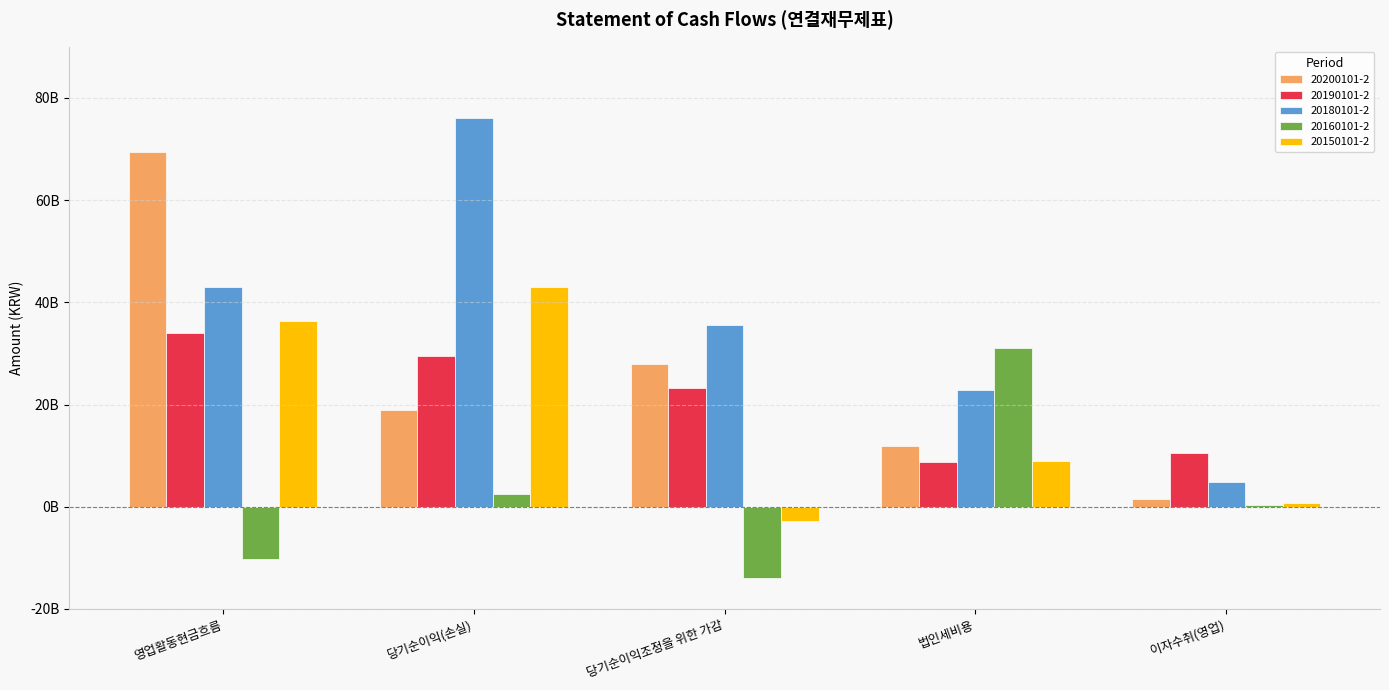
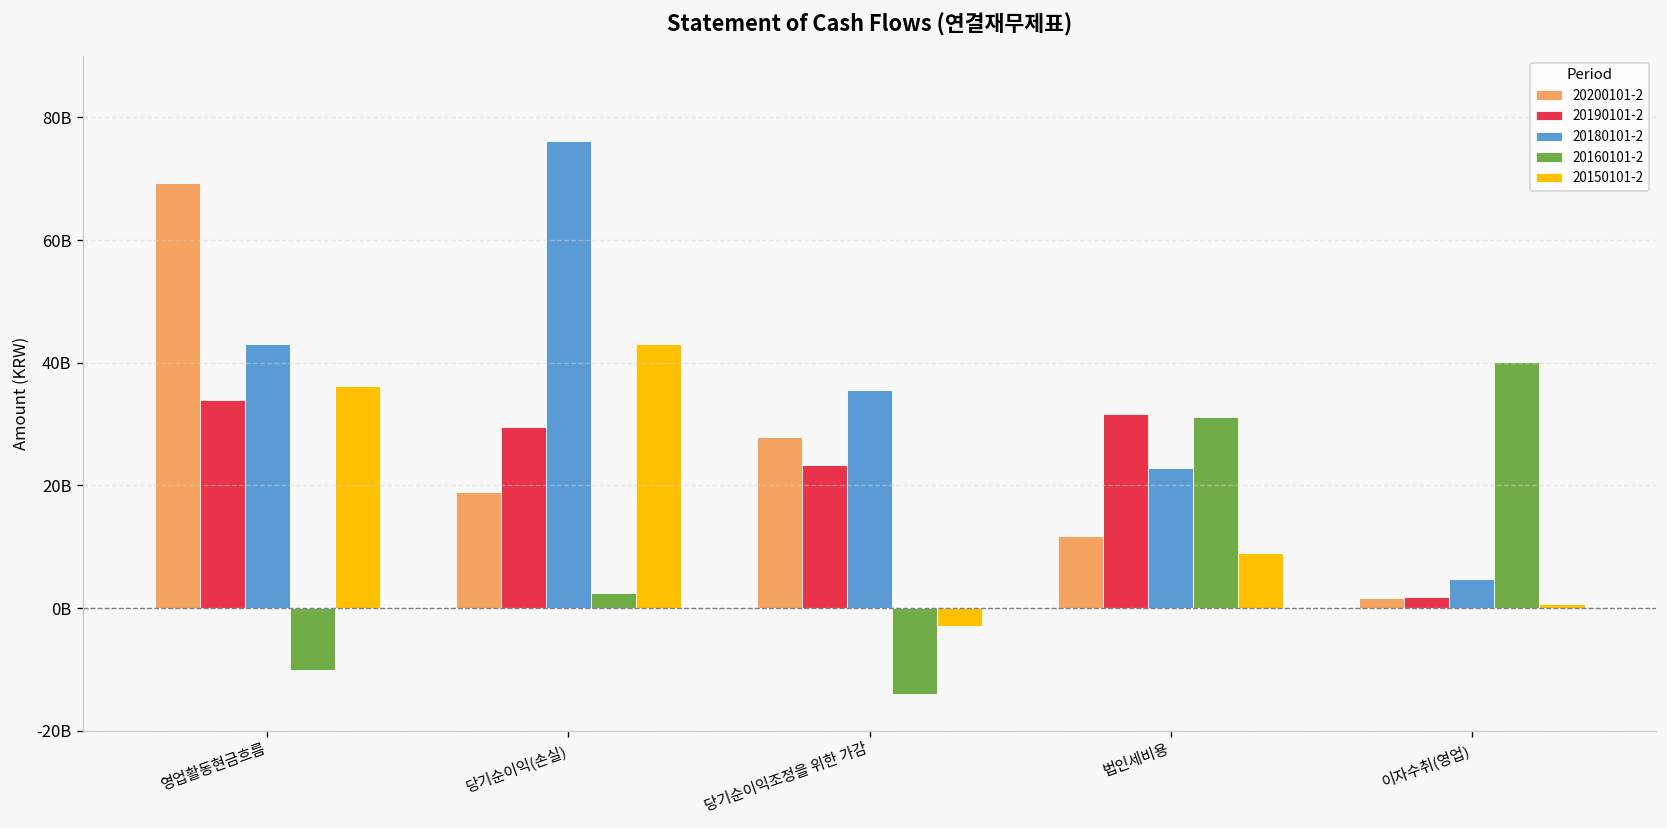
20190101-2, 법인세비용: 9000000000 -> 32000000000
20190101-2, 이자수취(영업): 11000000000 -> 2000000000
20160101-2, 이자수취(영업): 0 -> 40000000000
